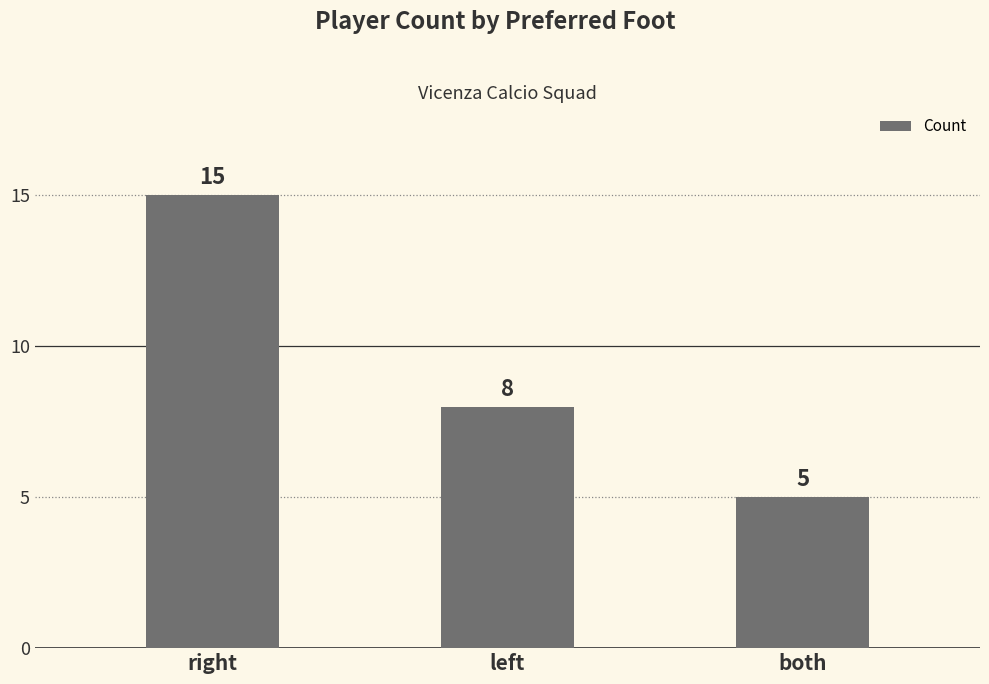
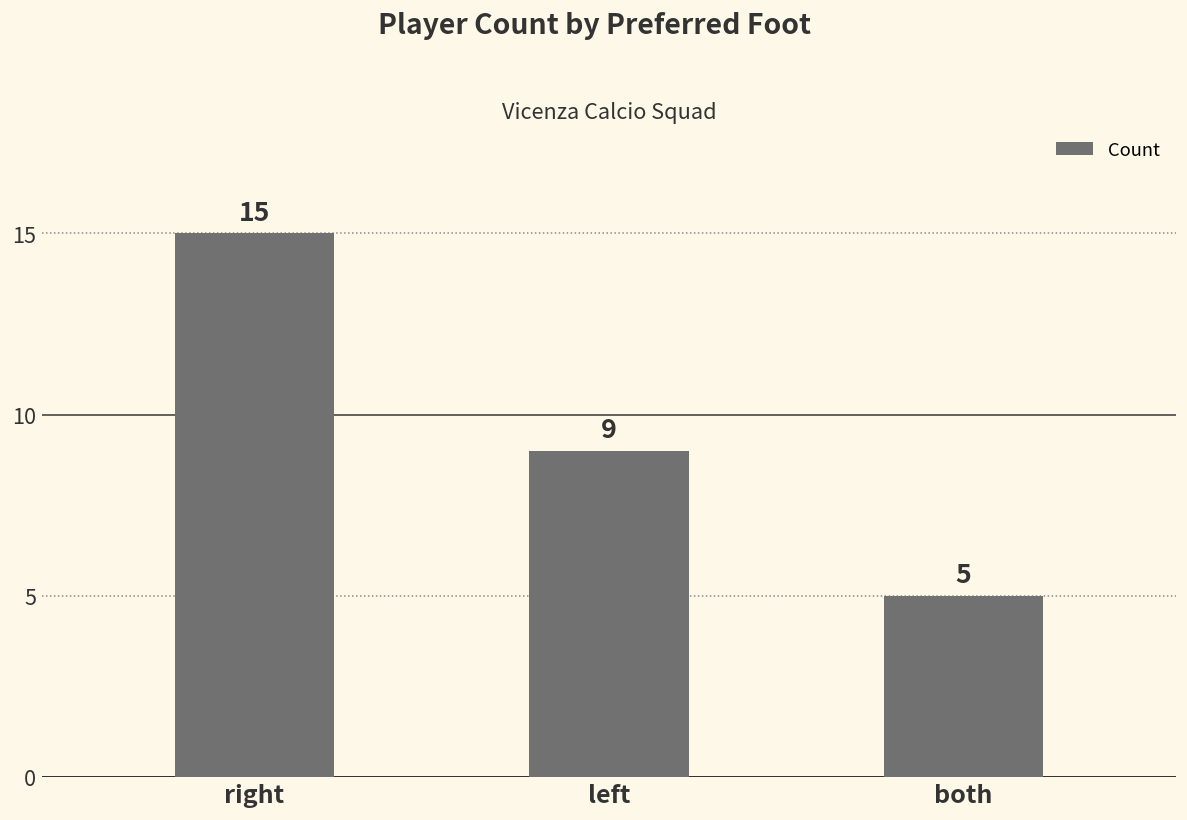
left: 8 -> 9
